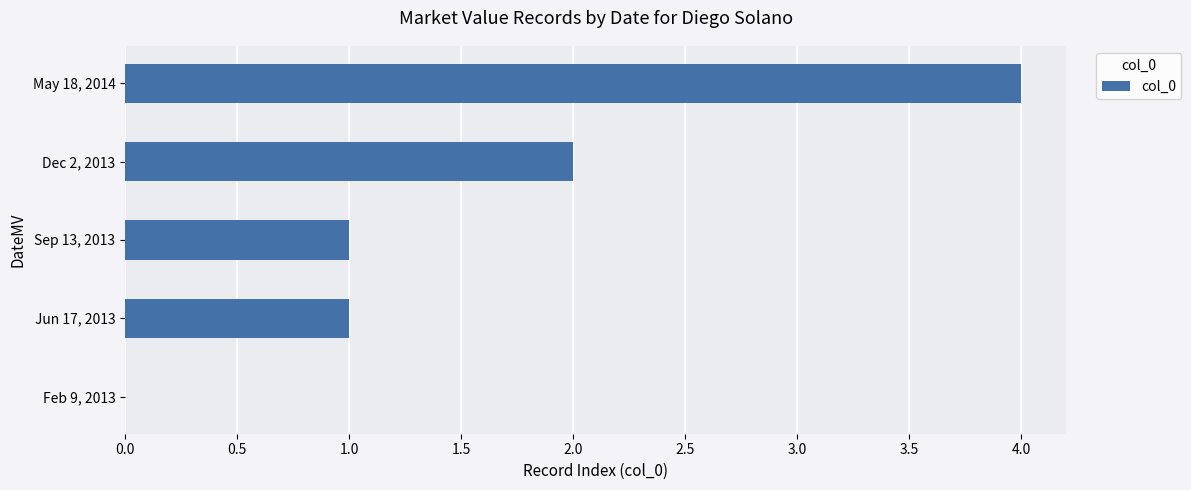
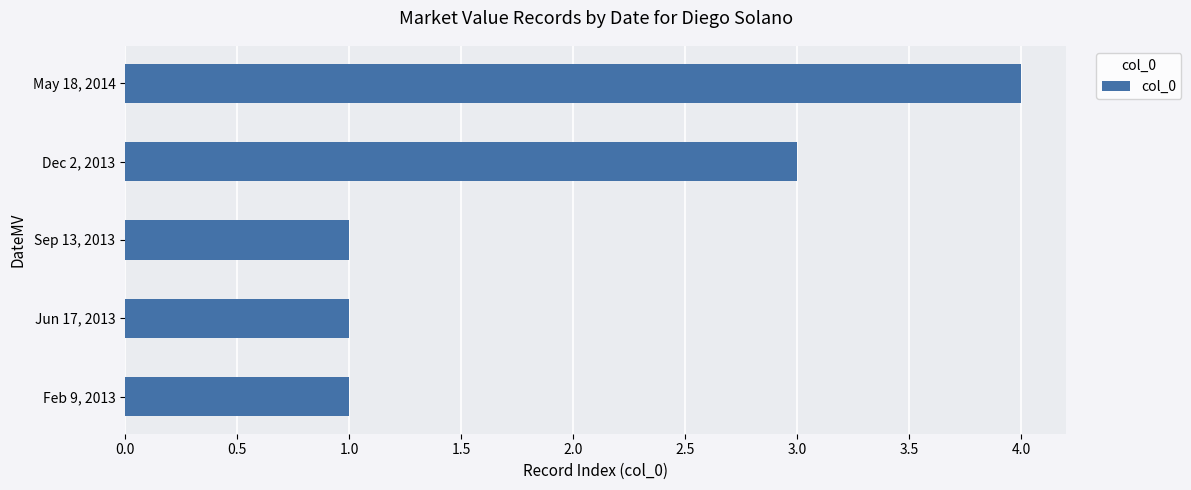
Dec 2, 2013: 2 -> 3
Feb 9, 2013: 0 -> 1
